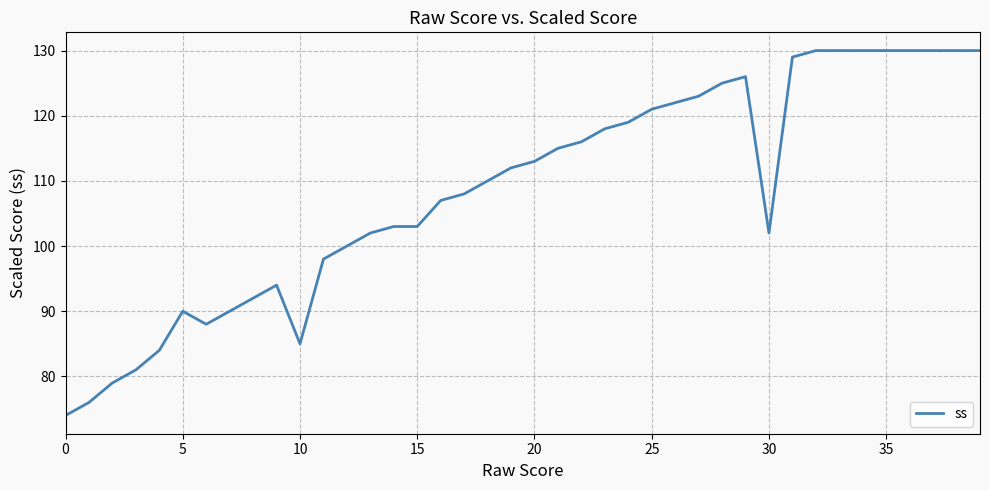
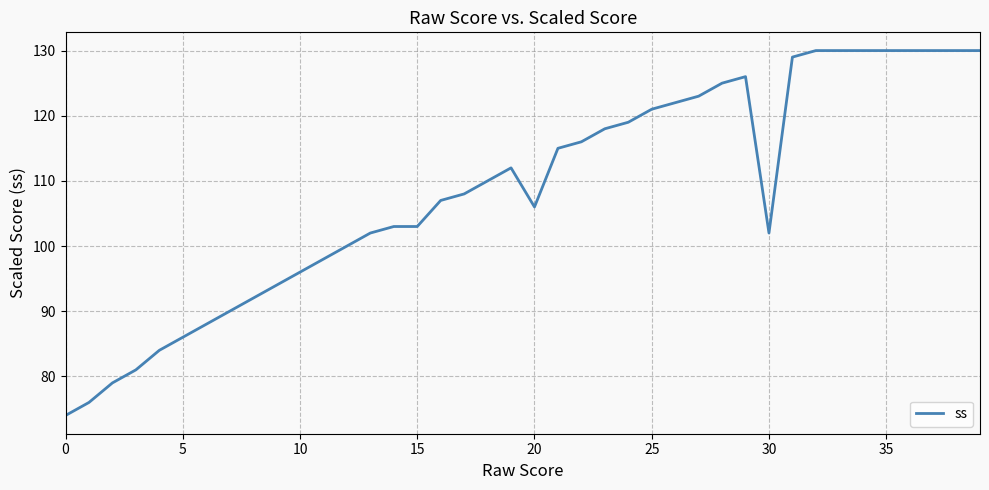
5: 90 -> 86
10: 85 -> 96
20: 113 -> 106
